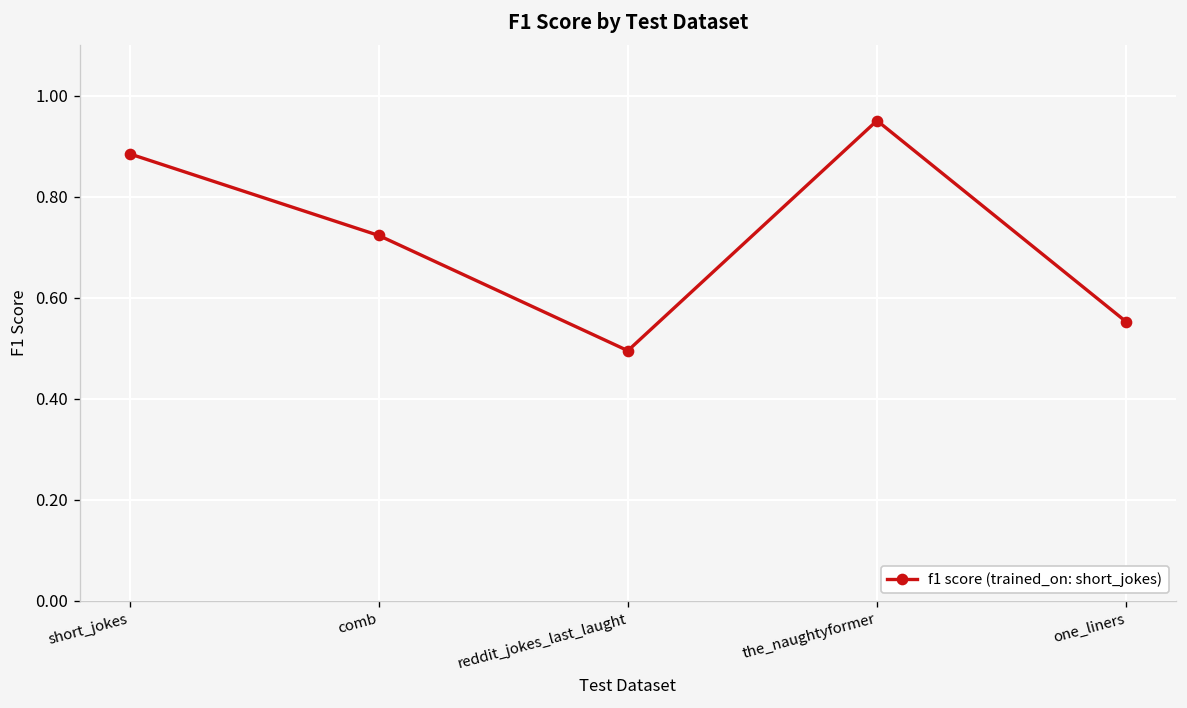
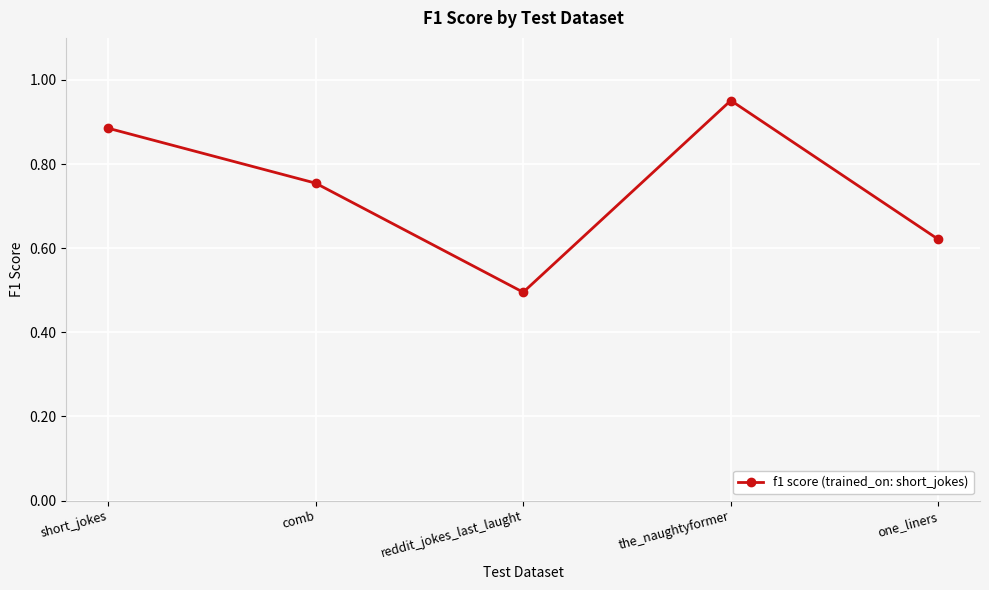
comb: 0.72 -> 0.75
one_liners: 0.55 -> 0.62
